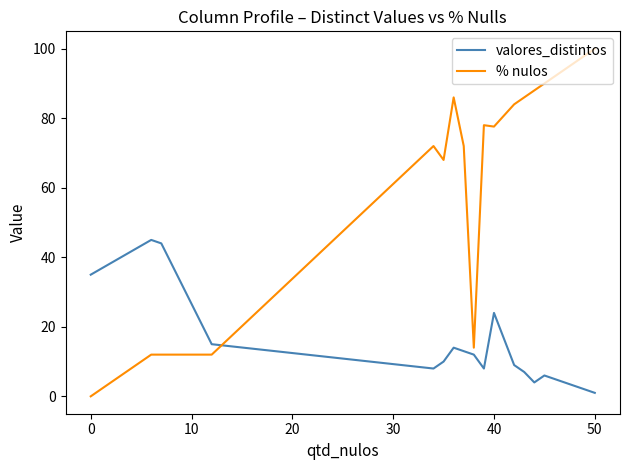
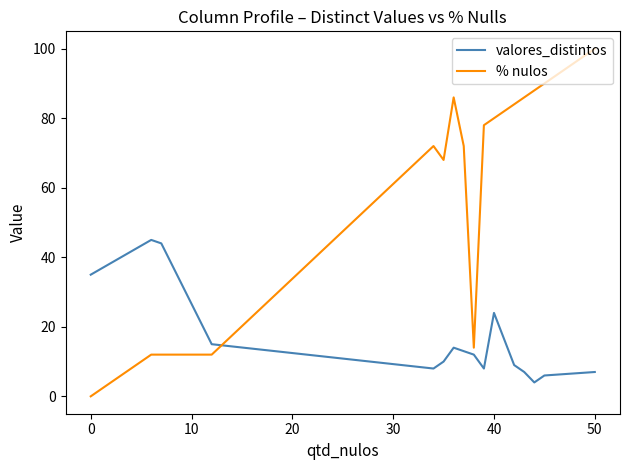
% nulos, 40: 78 -> 80
valores_distintos, 50: 1 -> 7
